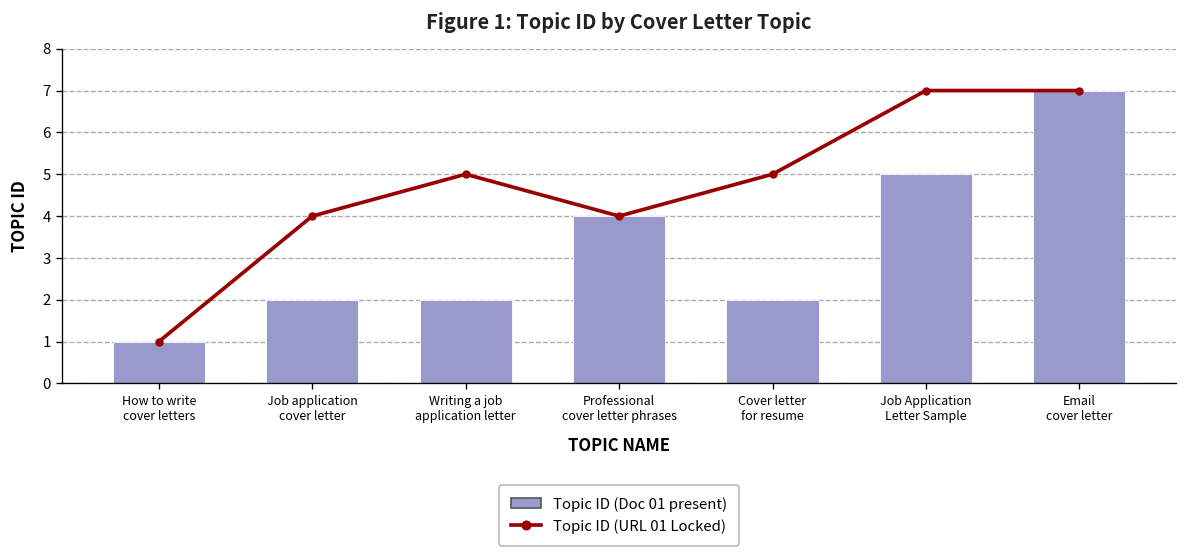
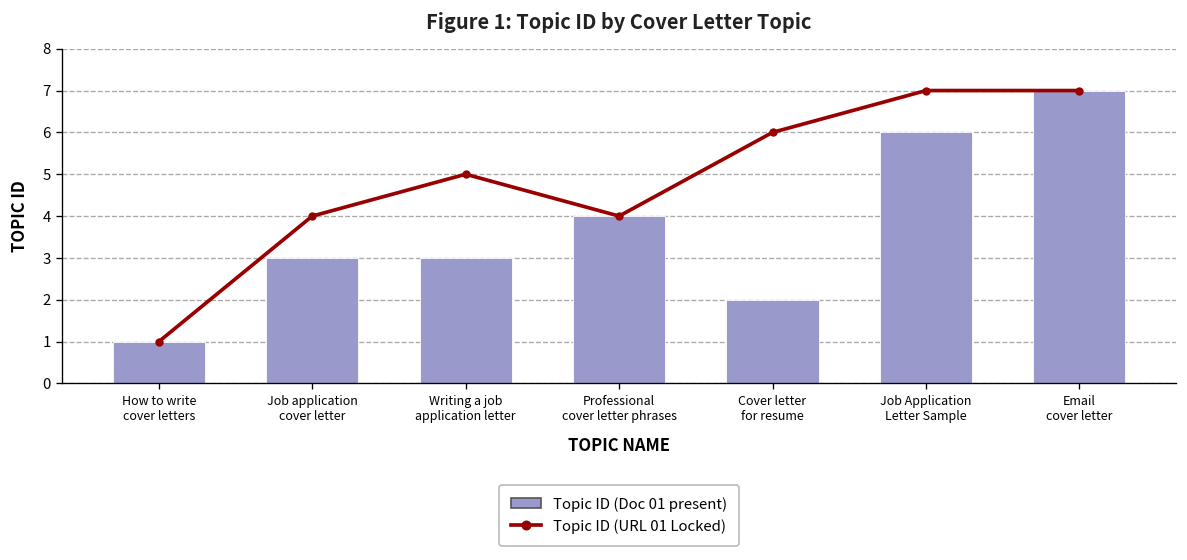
Topic ID (Doc 01 present), Job application cover letter: 2 -> 3
Topic ID (Doc 01 present), Writing a job application letter: 2 -> 3
Topic ID (URL 01 Locked), Cover letter for resume: 5 -> 6
Topic ID (Doc 01 present), Job Application Letter Sample: 5 -> 6
